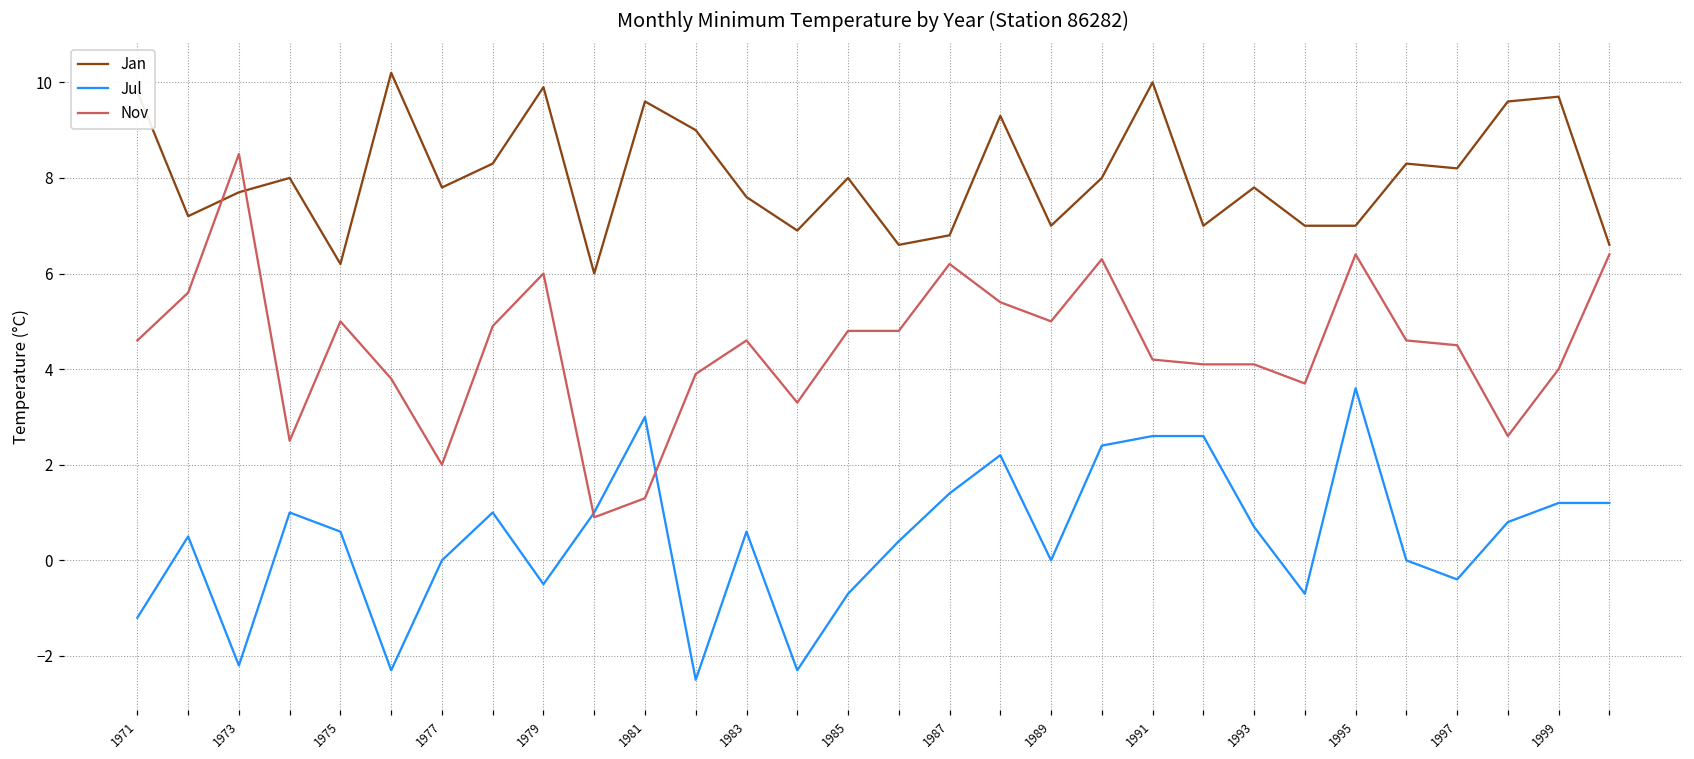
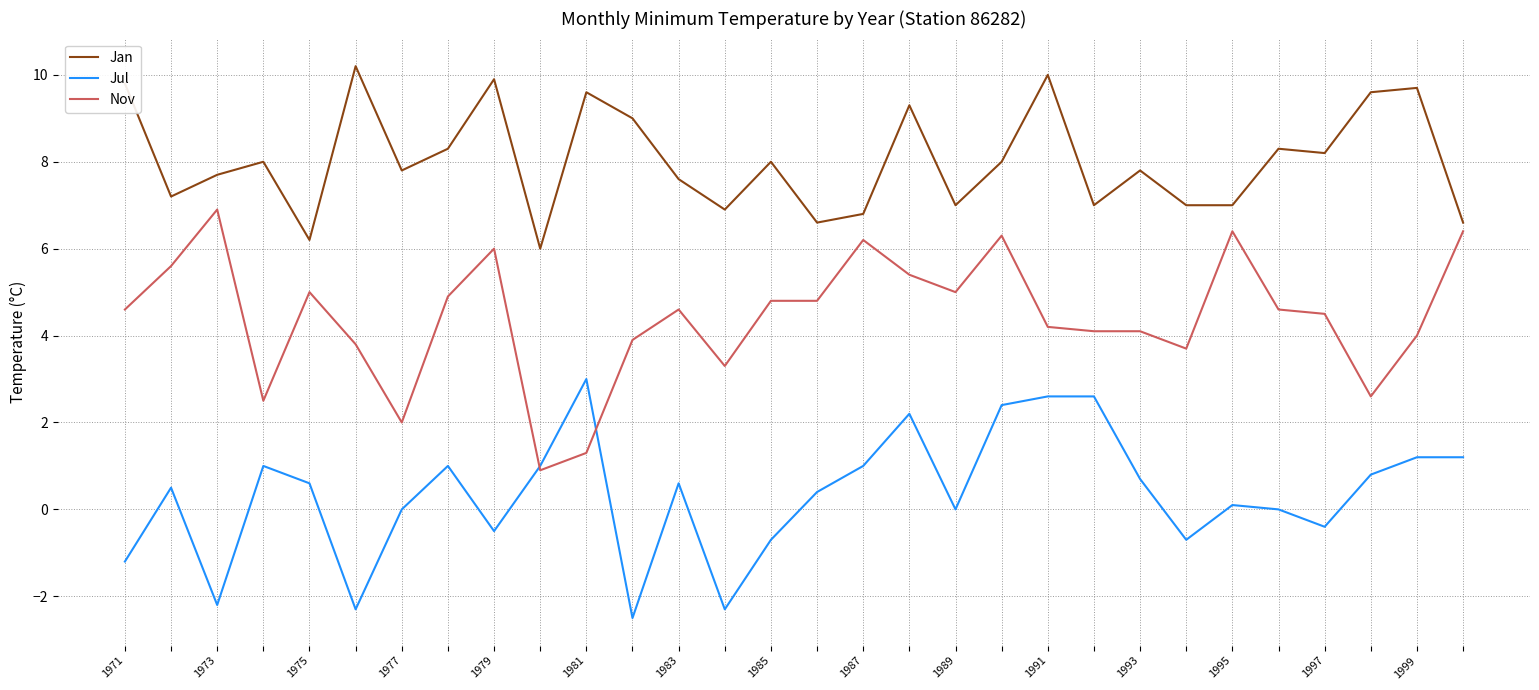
Nov, 1973: 8.5 -> 6.9
Jul, 1987: 1.4 -> 1.0
Jul, 1995: 3.6 -> 0.1
